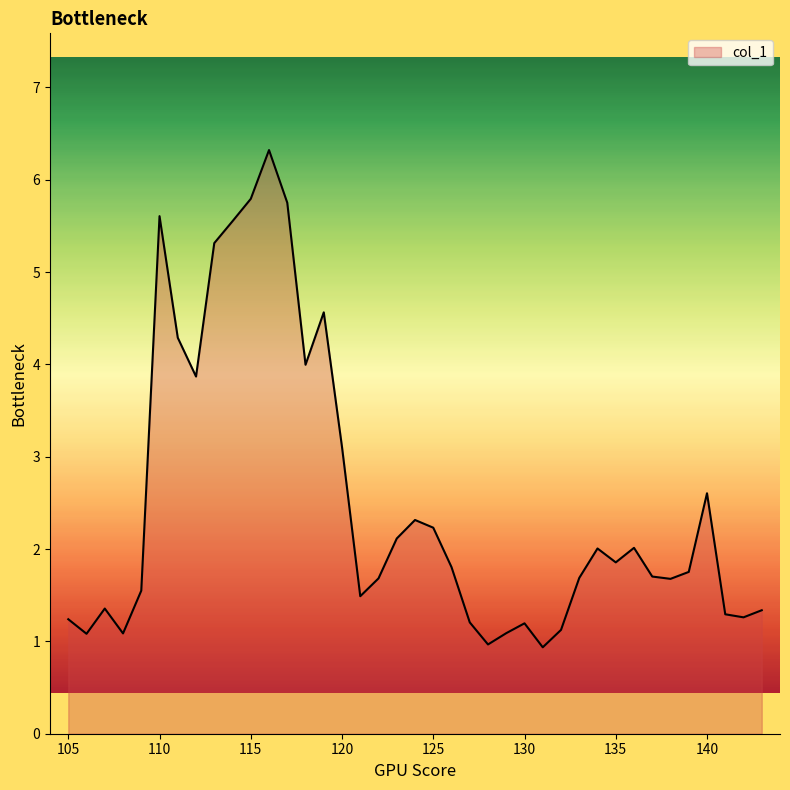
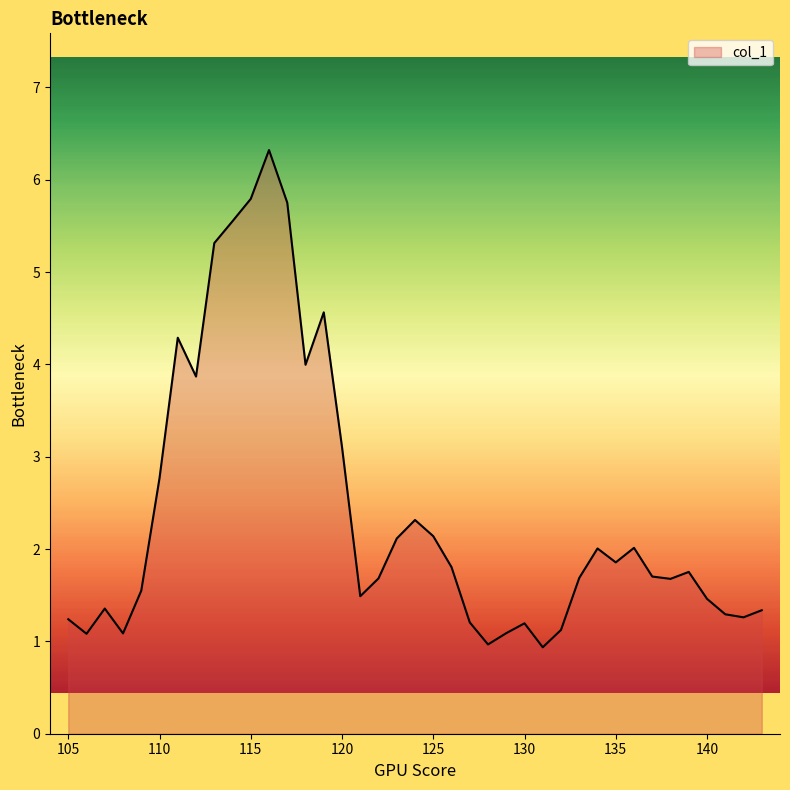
110: 5.6 -> 2.8
125: 2.2 -> 2.1
140: 2.6 -> 1.5
